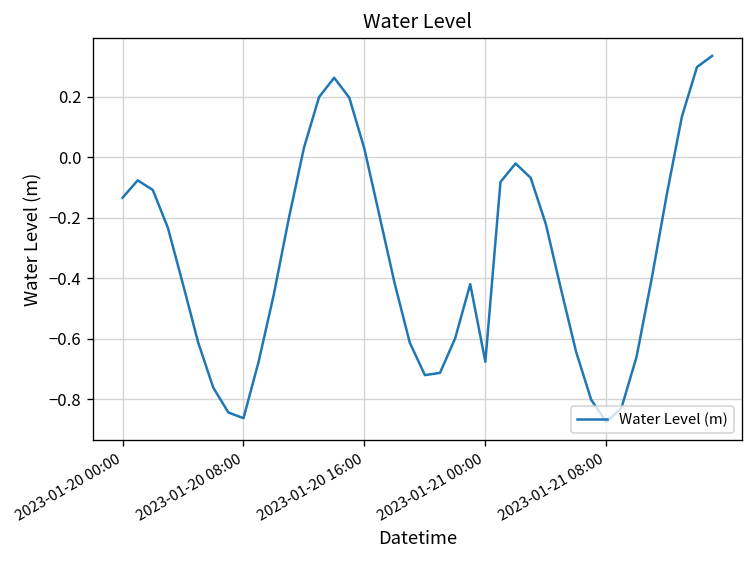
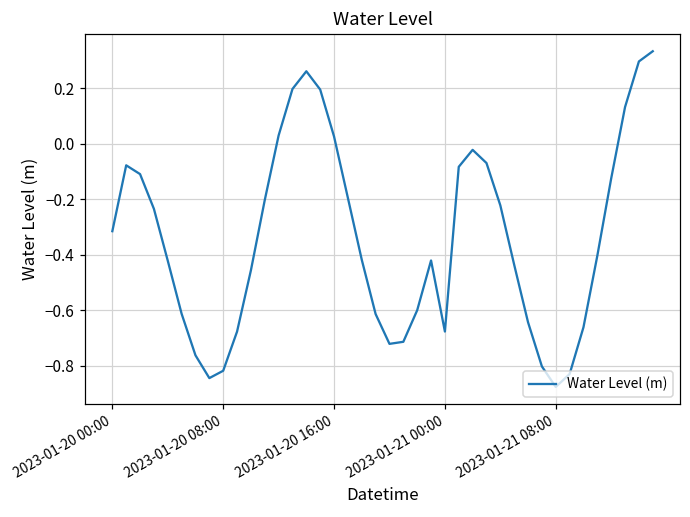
2023-01-20 00:00: -0.13 -> -0.31
2023-01-20 08:00: -0.86 -> -0.82
